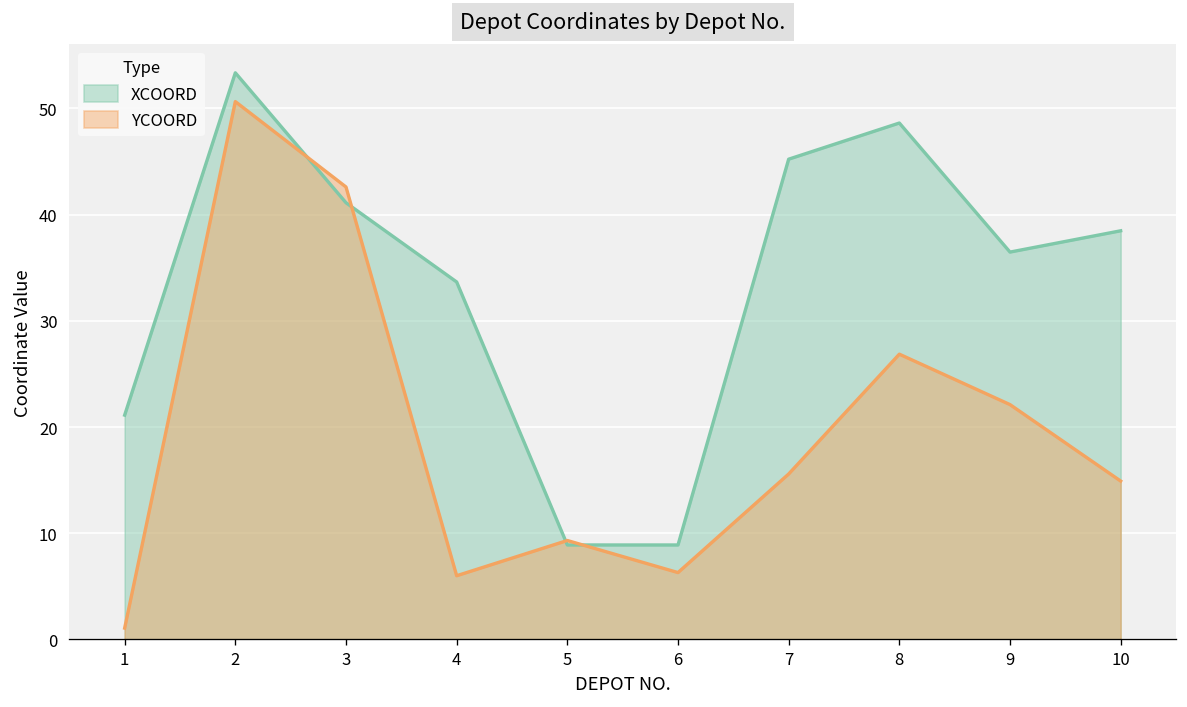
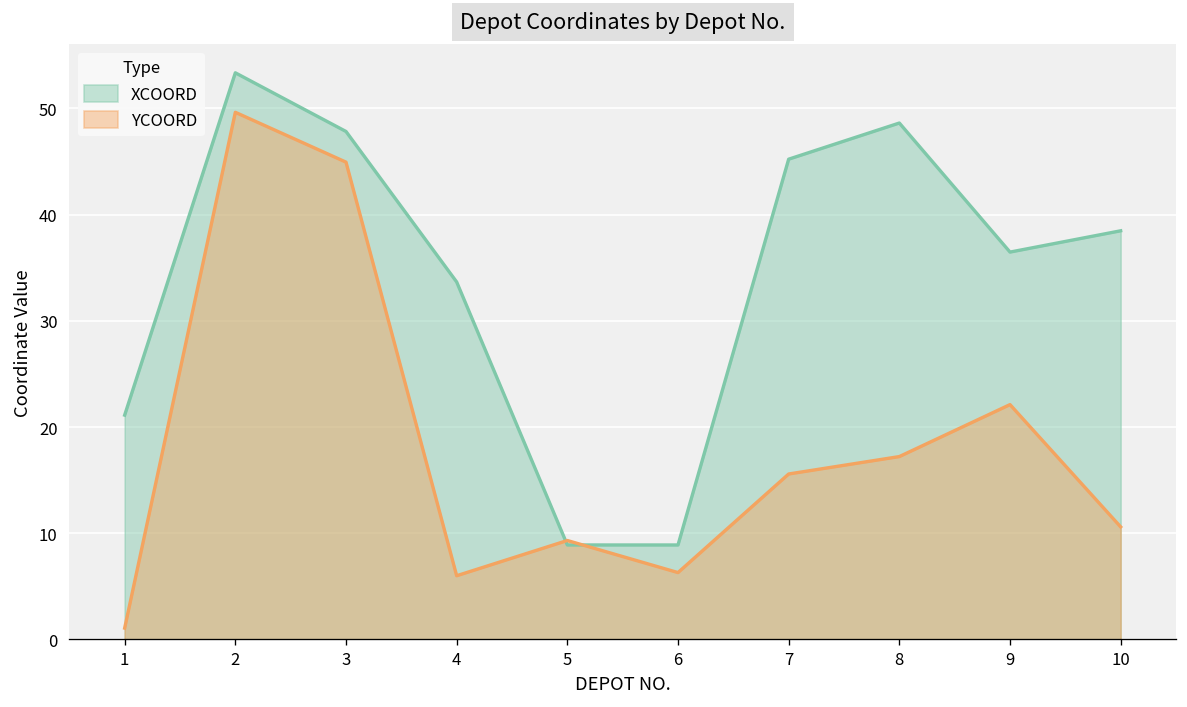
YCOORD, 2: 51 -> 50
XCOORD, 3: 41 -> 48
YCOORD, 3: 43 -> 45
YCOORD, 8: 27 -> 17
YCOORD, 10: 15 -> 11
